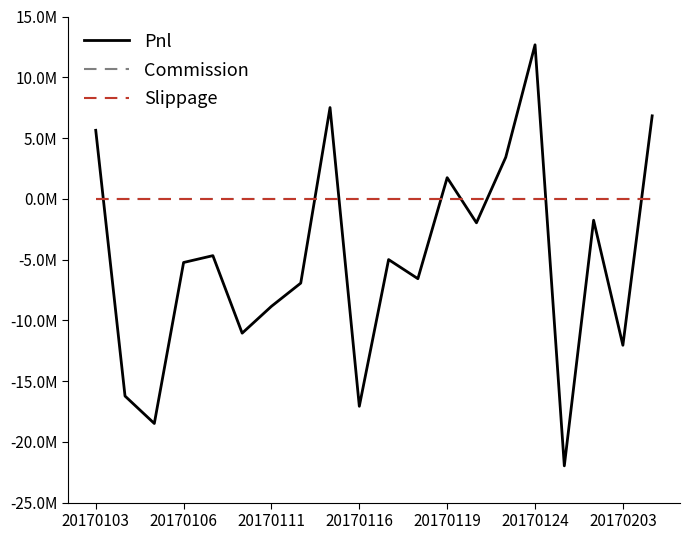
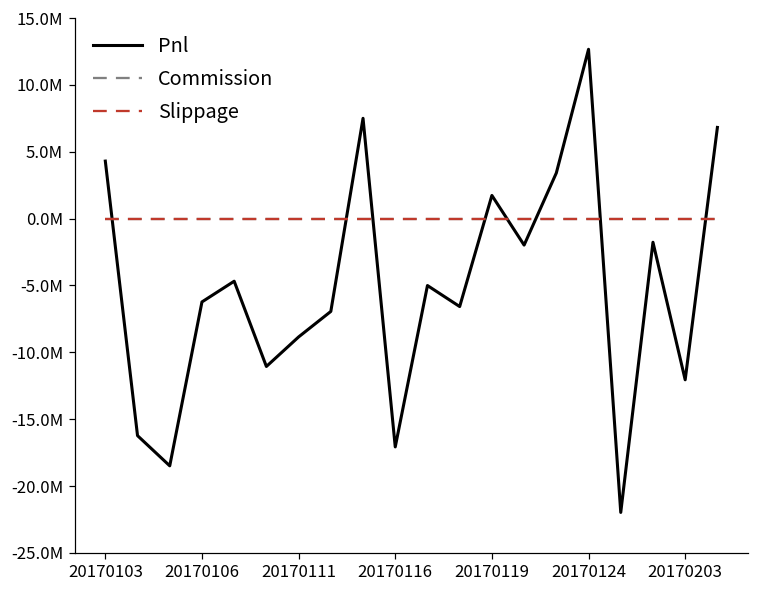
Pnl, 20170103: 5600000 -> 4300000
Pnl, 20170106: -5200000 -> -6200000
